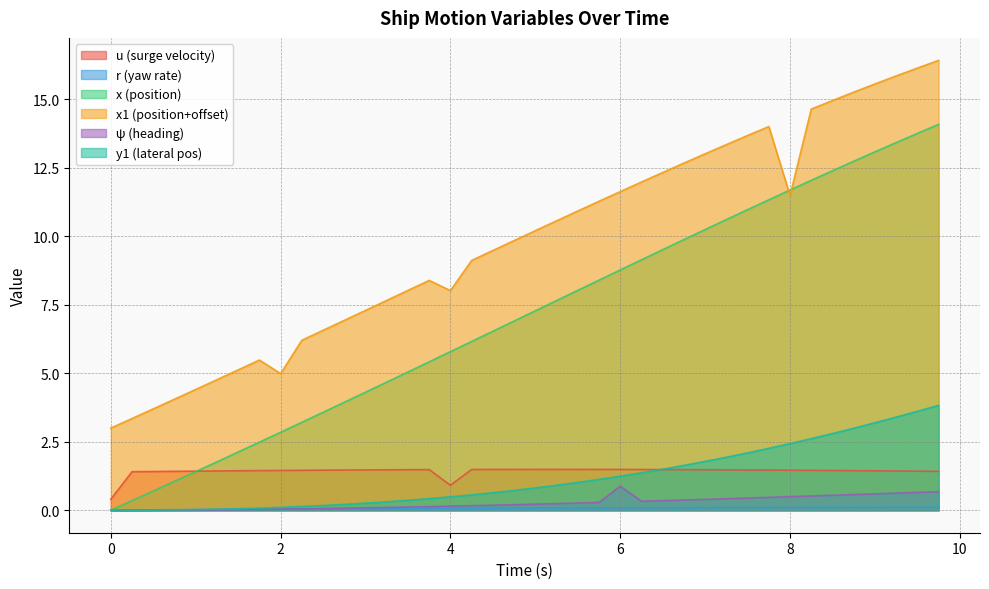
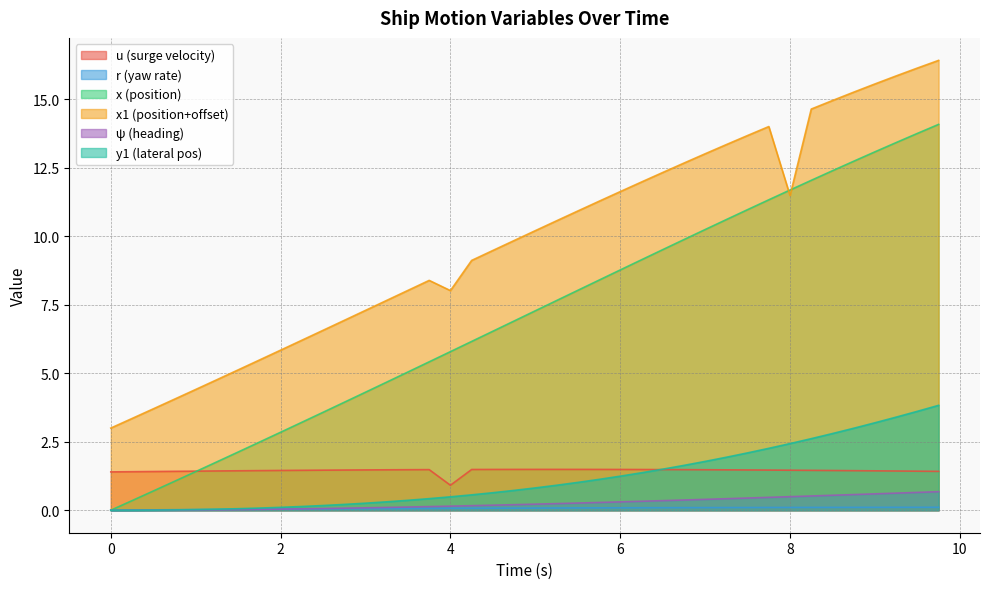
u (surge velocity), 0: 0.4 -> 1.4
x1 (position+offset), 2: 5.0 -> 5.8
ψ (heading), 6: 0.9 -> 0.3
